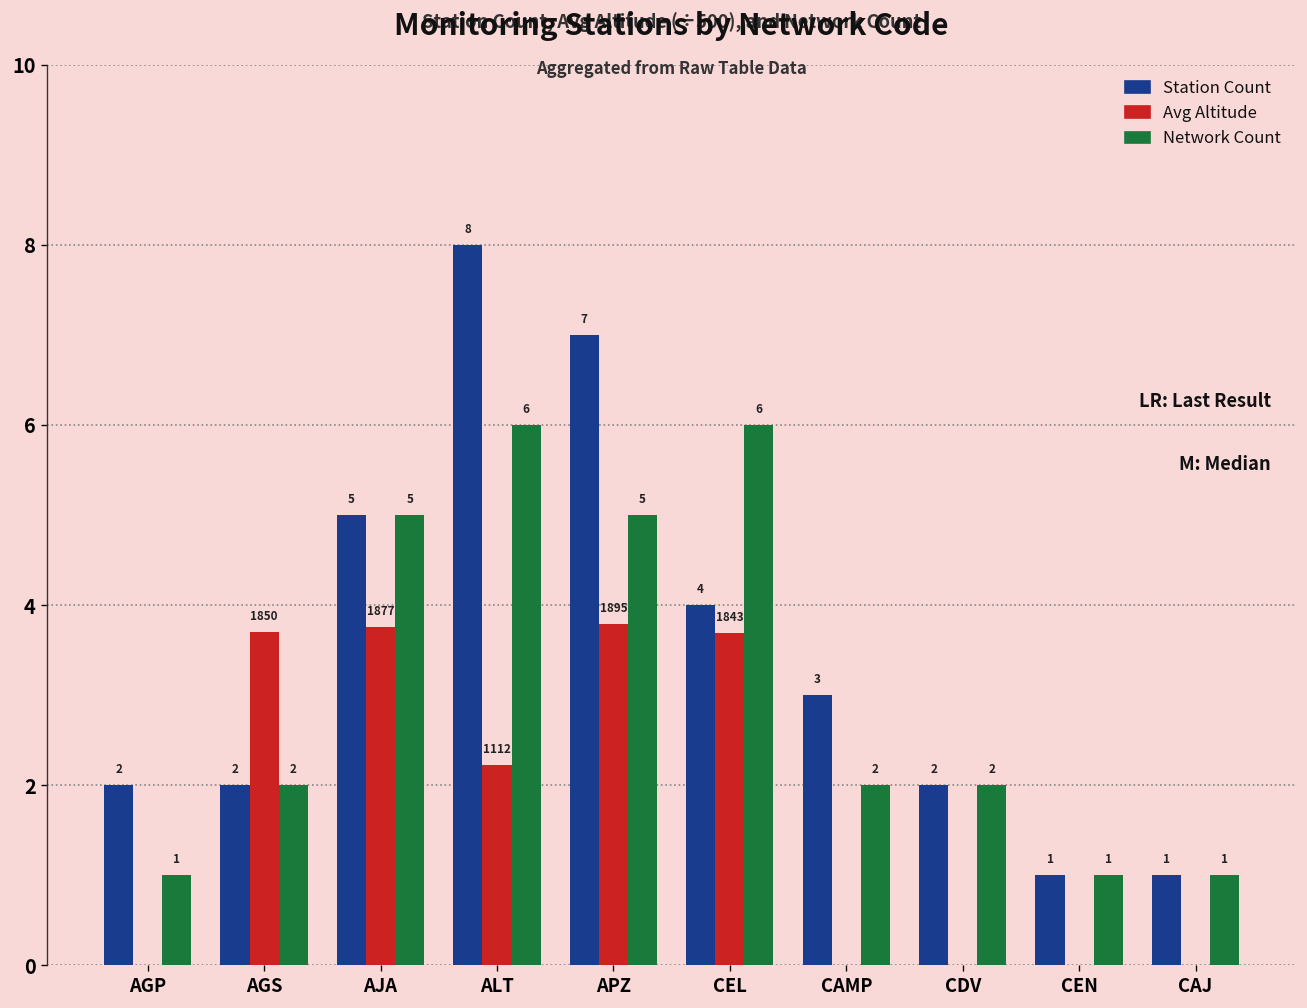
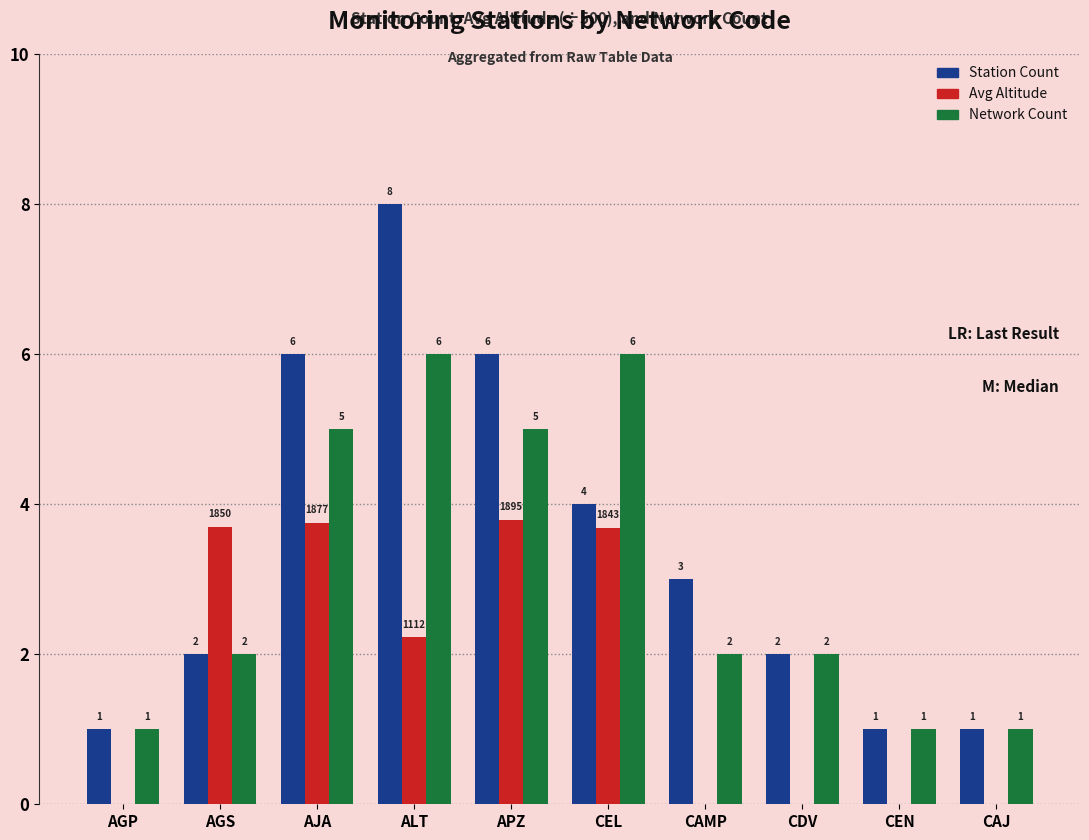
Station Count, AGP: 2 -> 1
Station Count, AJA: 5 -> 6
Station Count, APZ: 7 -> 6
